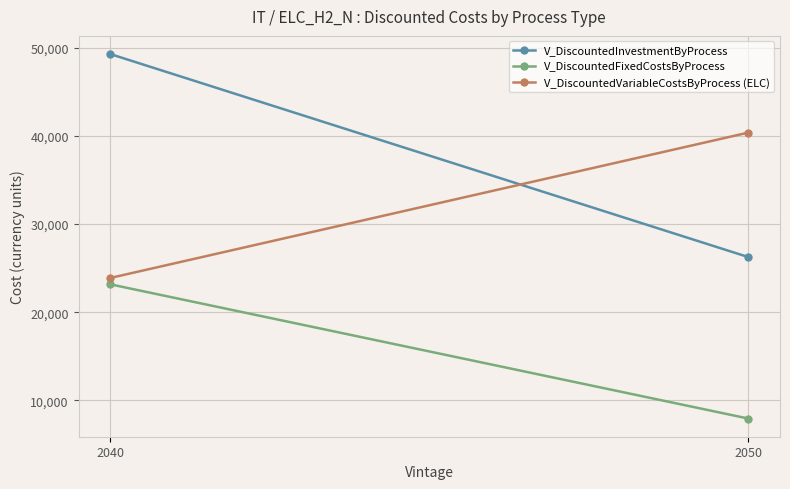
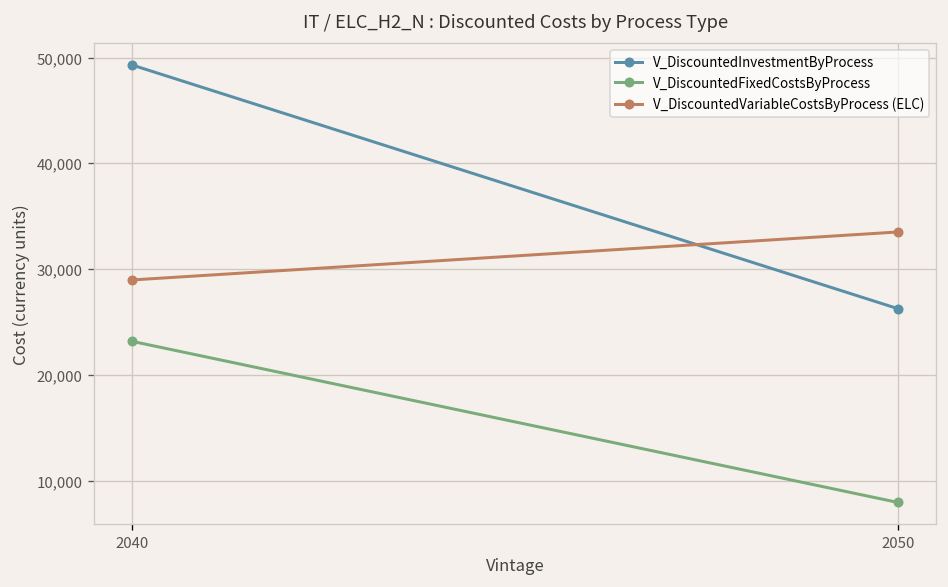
V_DiscountedVariableCostsByProcess (ELC), 2040: 24,000 -> 29,000
V_DiscountedVariableCostsByProcess (ELC), 2050: 40,000 -> 34,000
